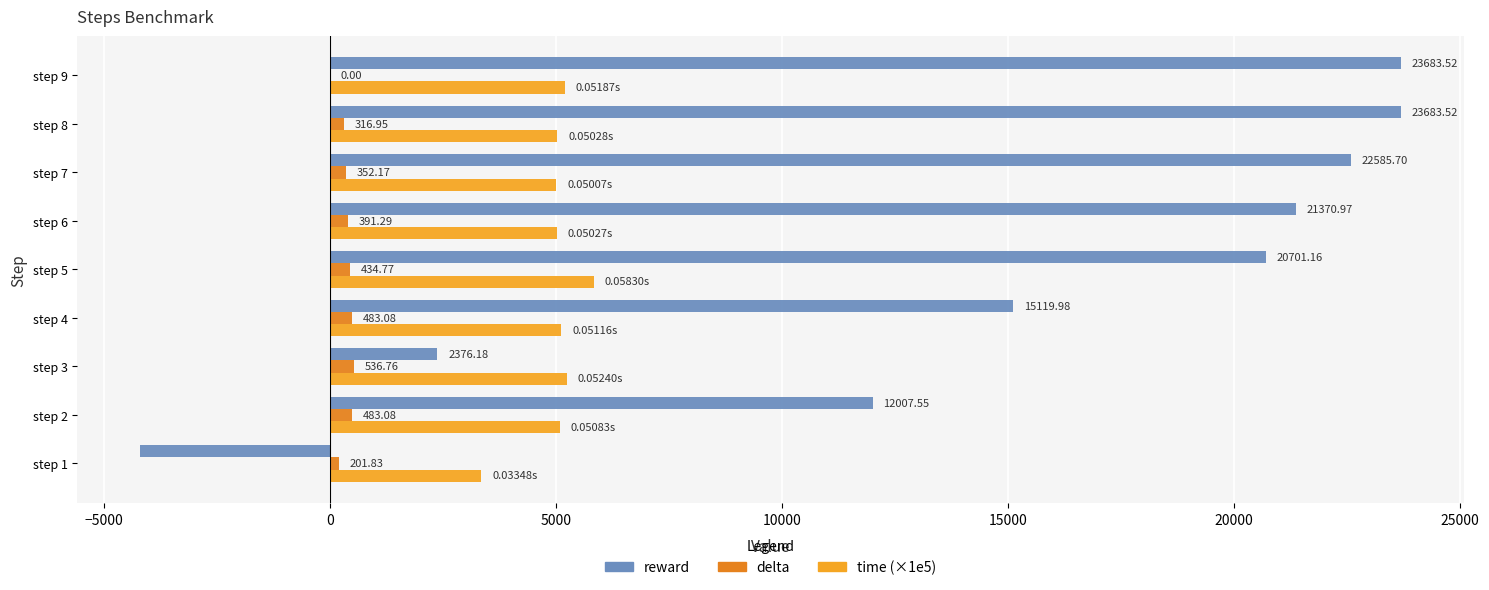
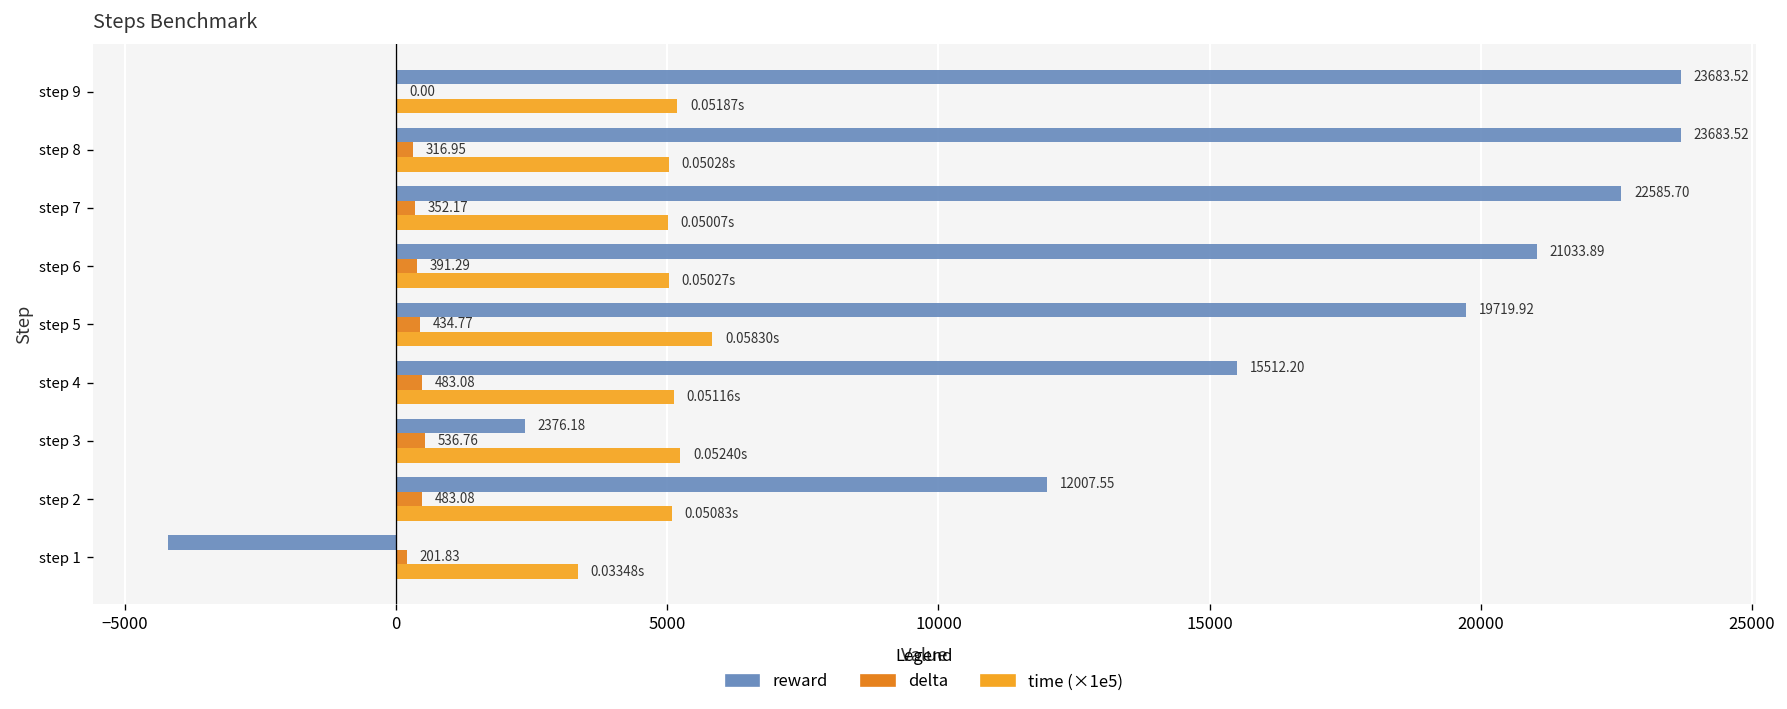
reward, step 6: 21370.97 -> 21033.89
reward, step 5: 20701.16 -> 19719.92
reward, step 4: 15119.98 -> 15512.20
